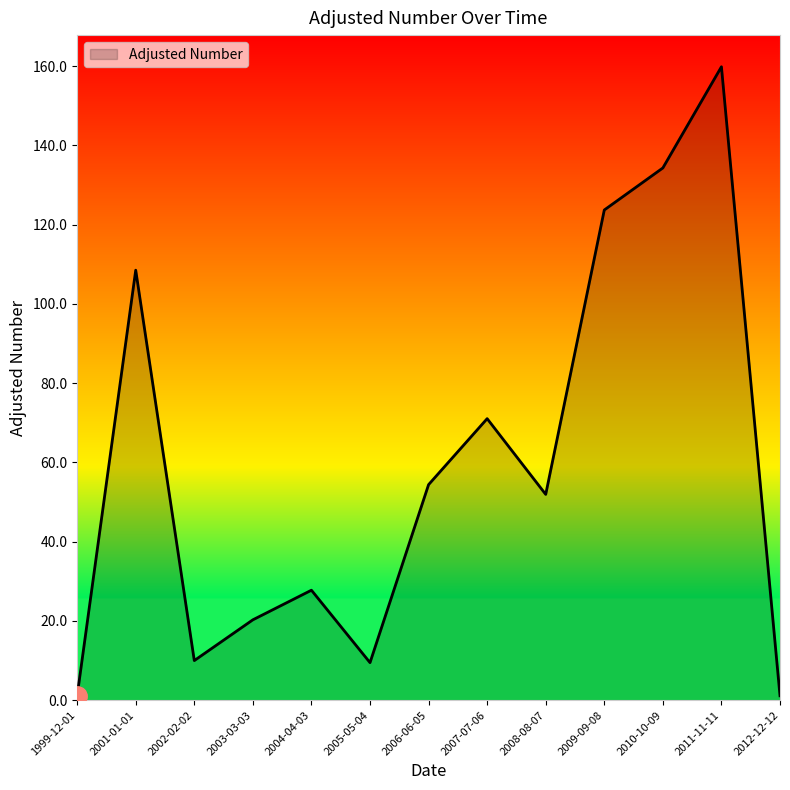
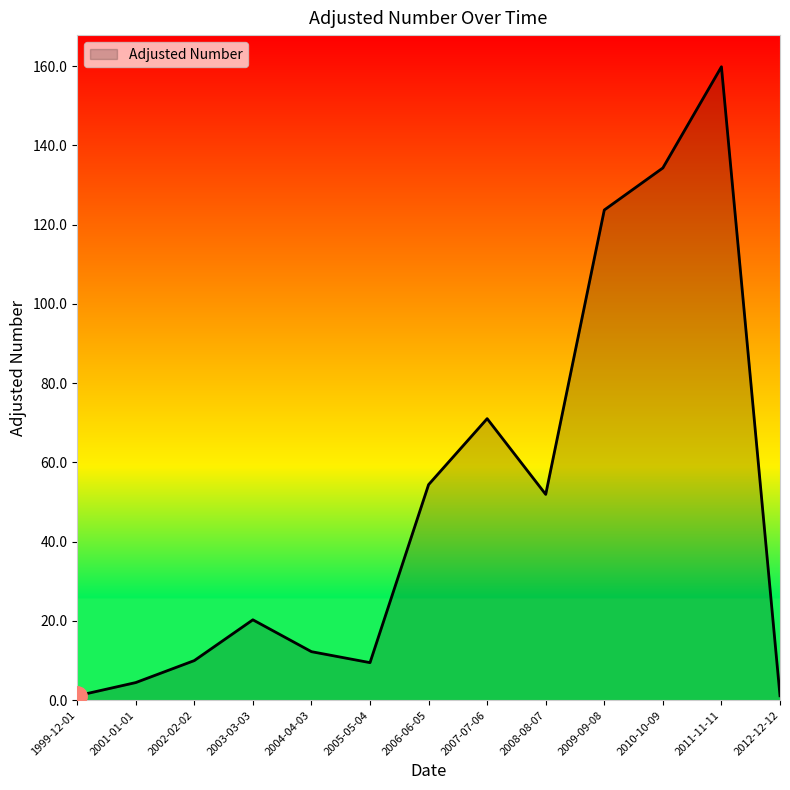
Adjusted Number, 2001-01-01: 109 -> 4
Adjusted Number, 2004-04-03: 28 -> 12
